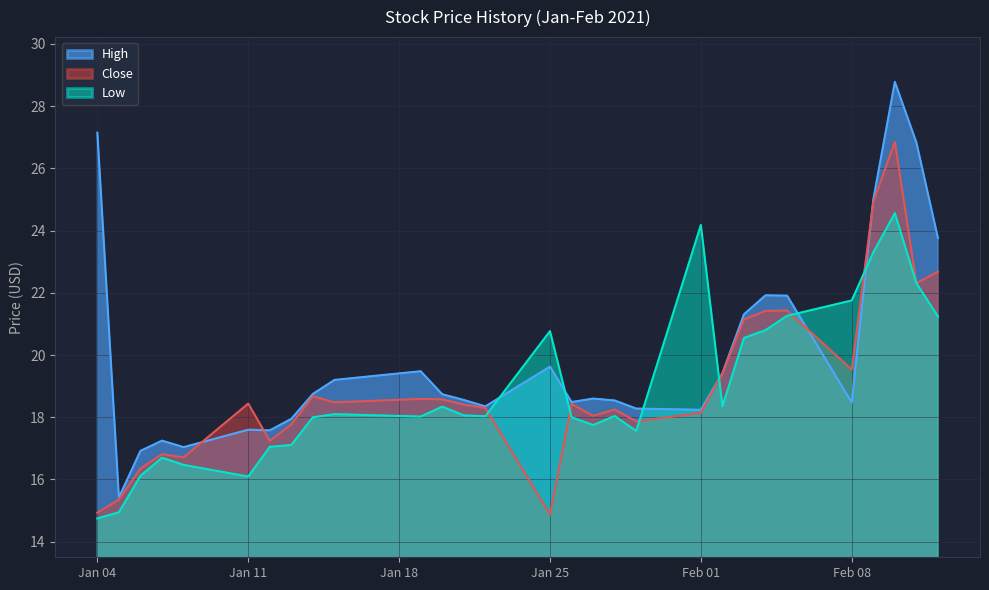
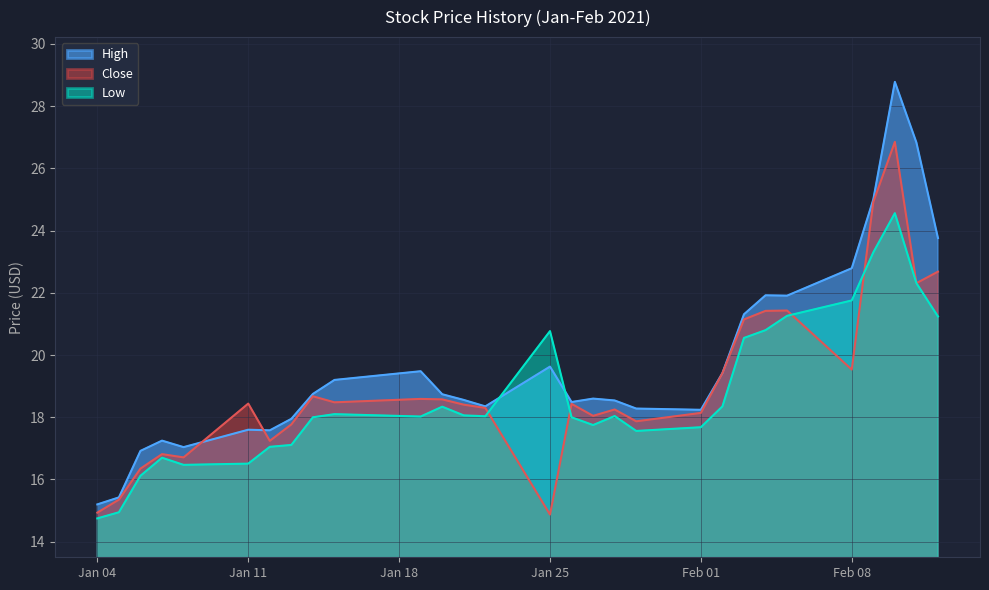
High, Jan 04: 27.1 -> 15.2
Low, Jan 11: 16.1 -> 16.5
Low, Feb 01: 24.2 -> 17.7
High, Feb 08: 18.5 -> 22.8
